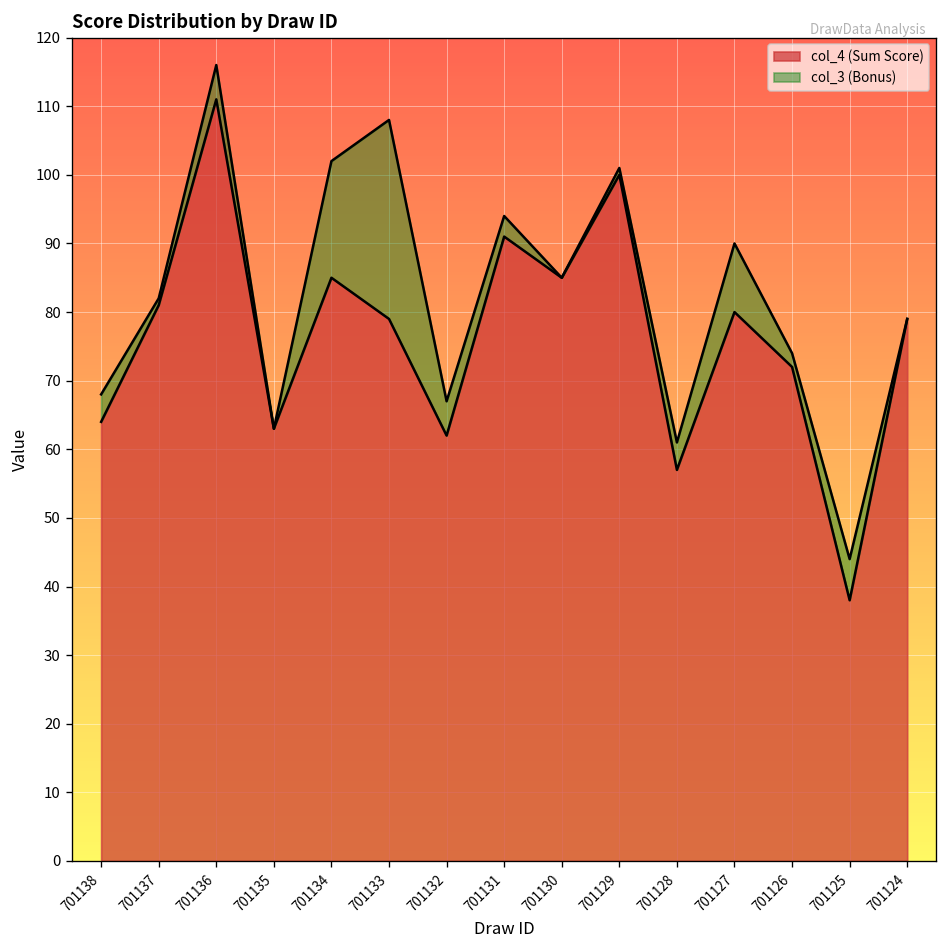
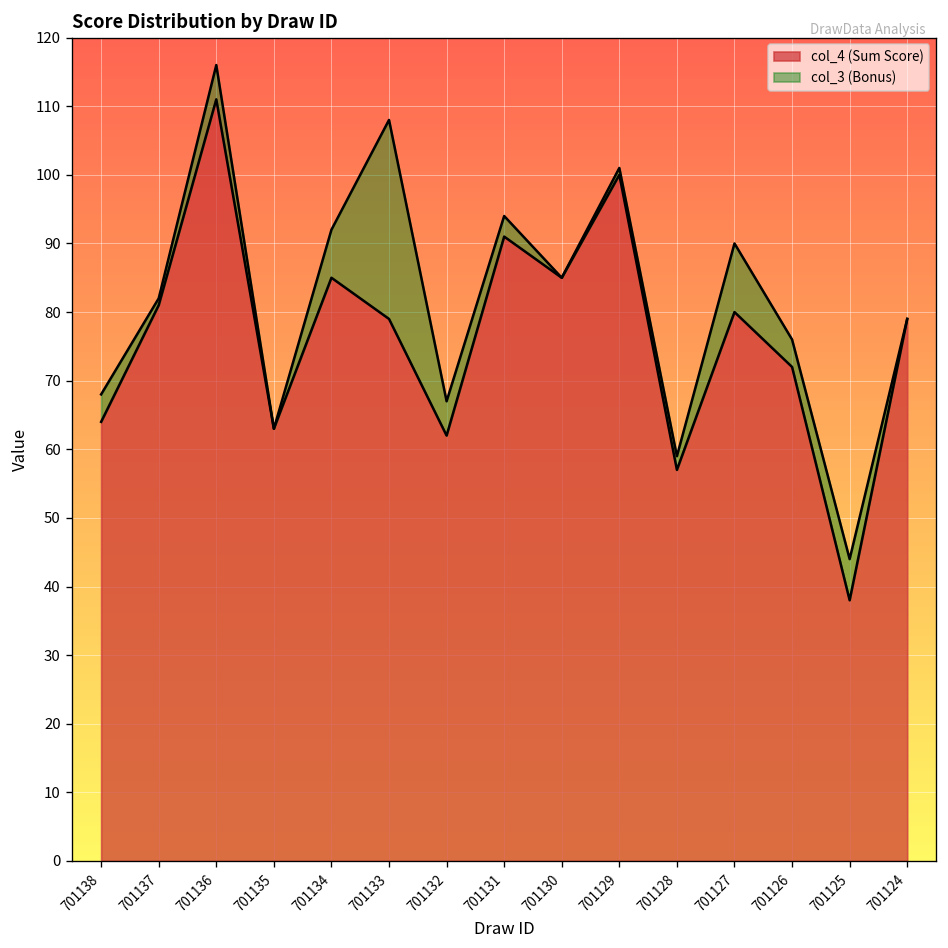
col_3 (Bonus), 701134: 17 -> 7
col_3 (Bonus), 701128: 4 -> 2
col_3 (Bonus), 701126: 2 -> 4
